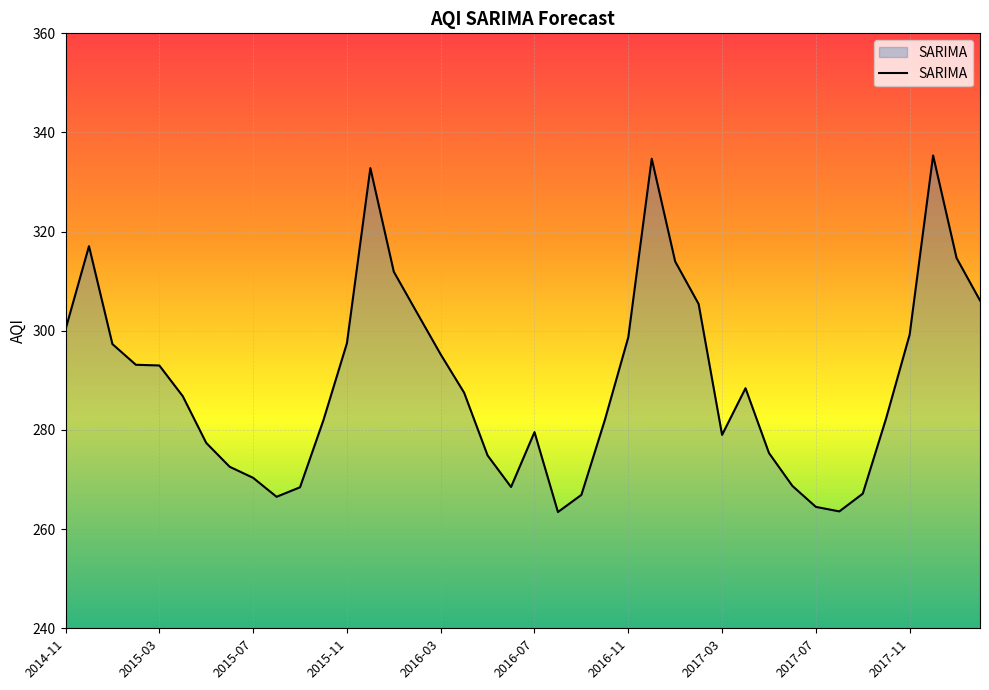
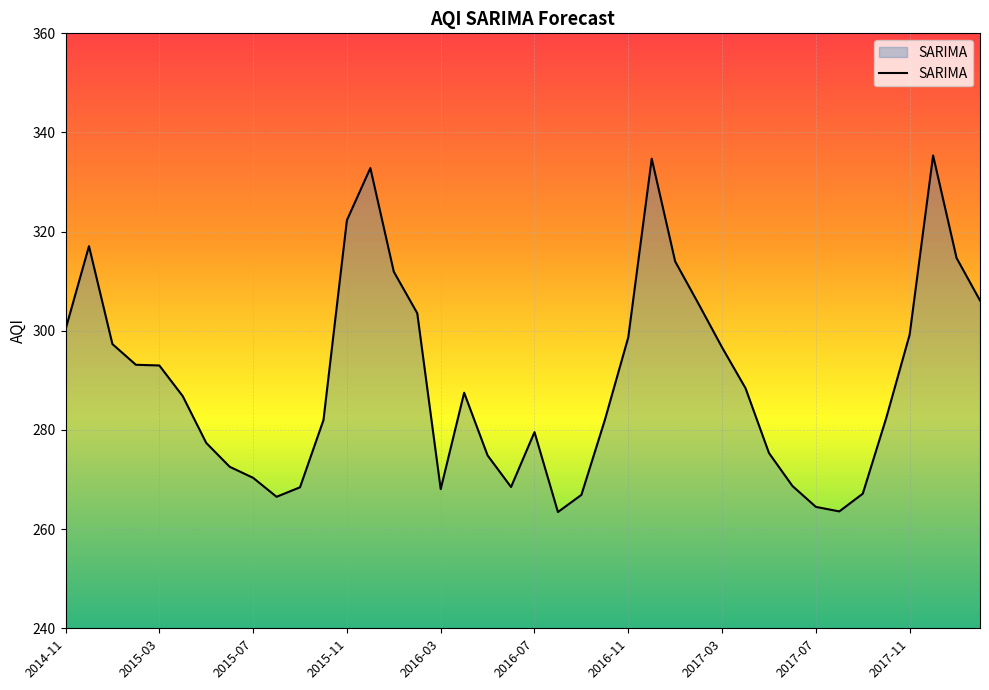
2015-11: 297 -> 322
2016-03: 295 -> 268
2017-03: 279 -> 297
